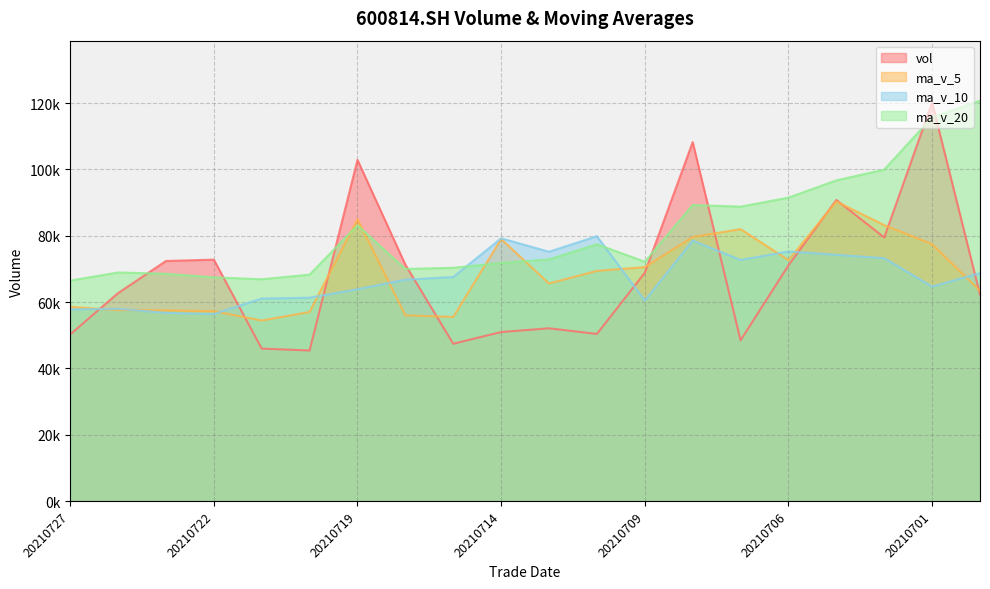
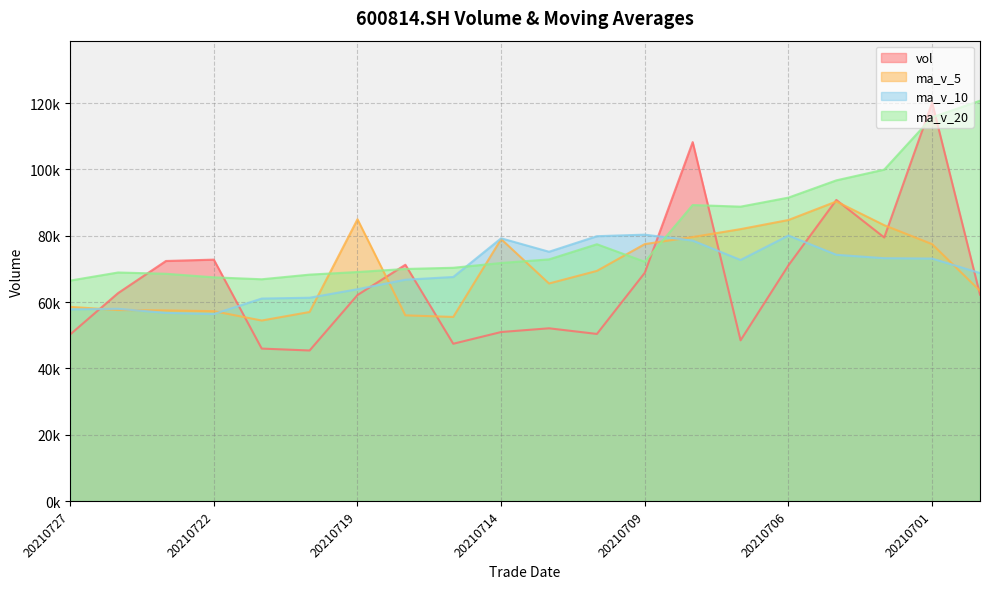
vol, 20210719: 103000 -> 62000
ma_v_20, 20210719: 83000 -> 69000
ma_v_5, 20210709: 71000 -> 77000
ma_v_10, 20210709: 60000 -> 80000
ma_v_5, 20210706: 73000 -> 85000
ma_v_10, 20210706: 75000 -> 80000
ma_v_10, 20210701: 65000 -> 73000
